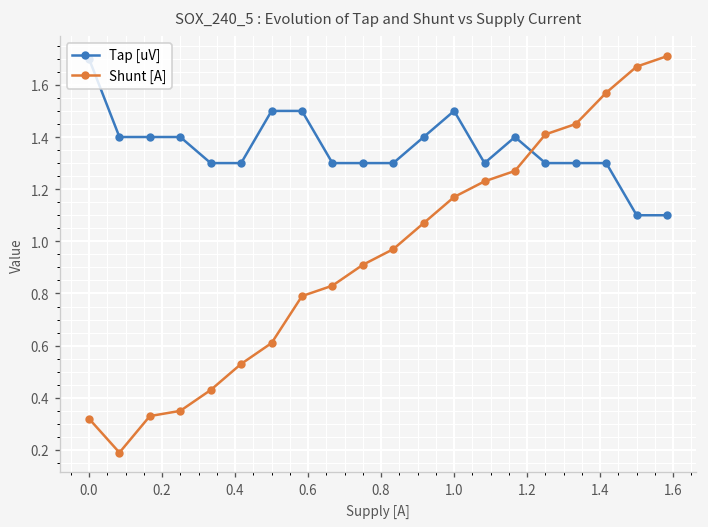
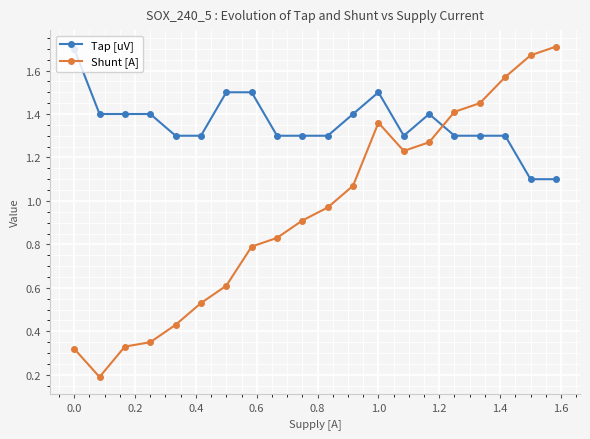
Shunt [A], 1.0: 1.17 -> 1.36
